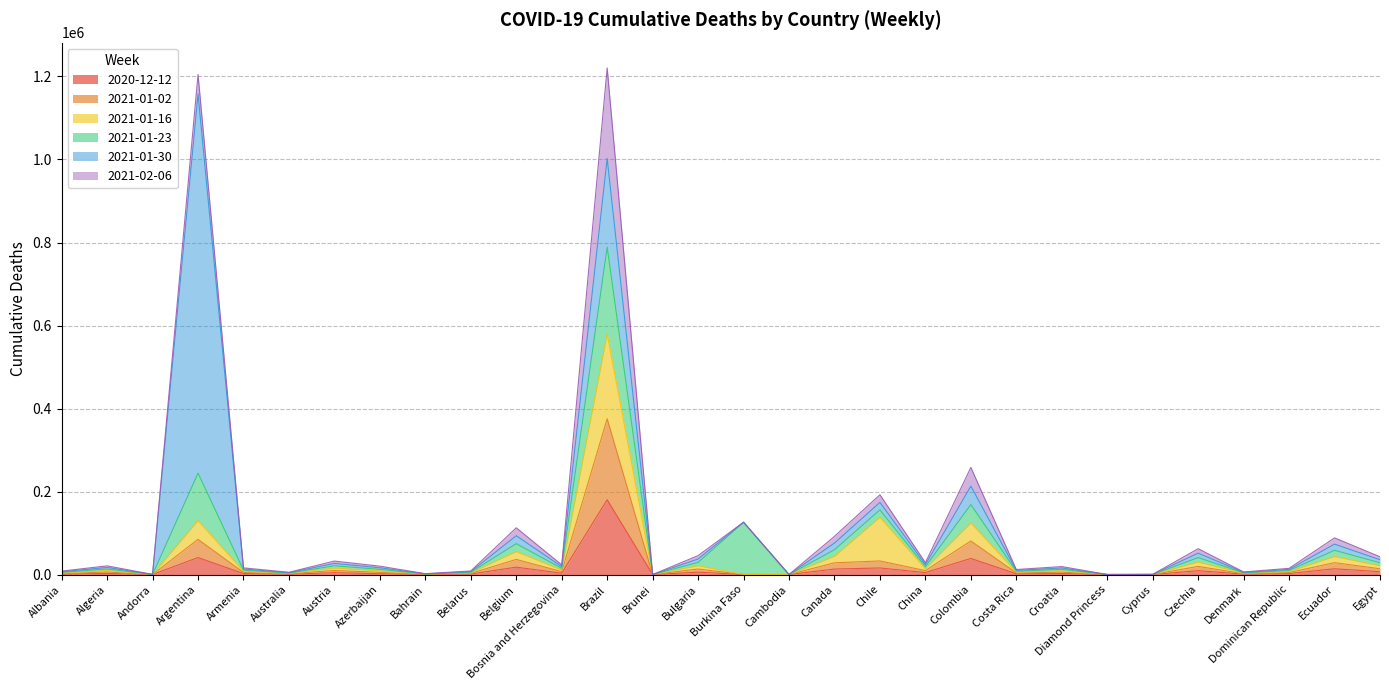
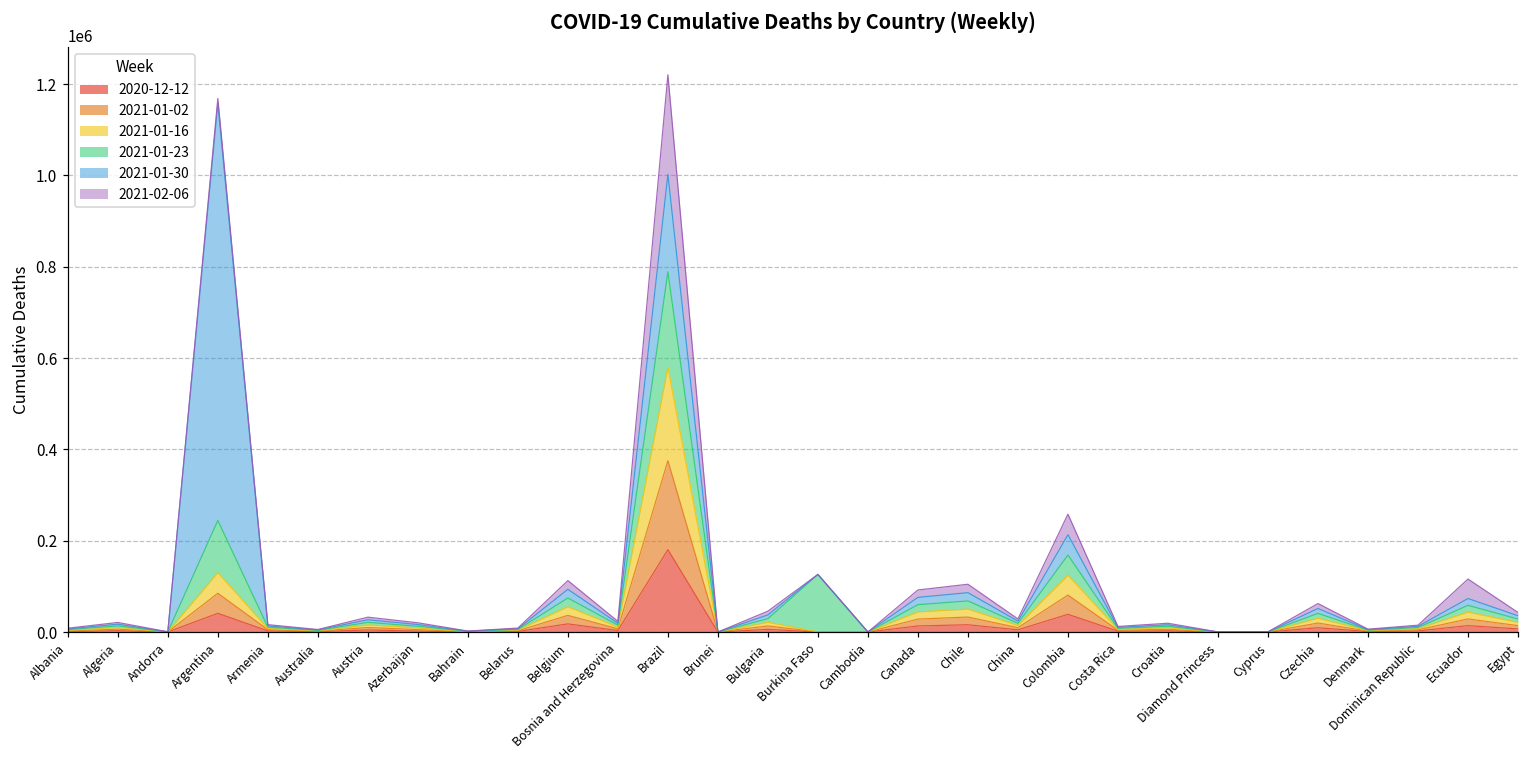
2021-02-06, Argentina: 50000 -> 10000
2021-01-16, Chile: 110000 -> 20000
2021-02-06, Ecuador: 10000 -> 40000
